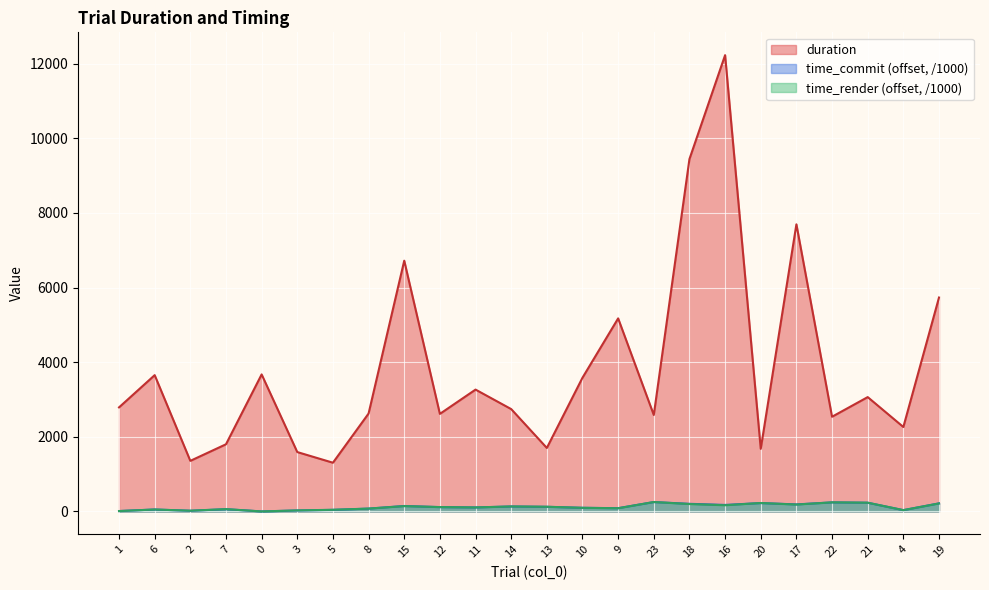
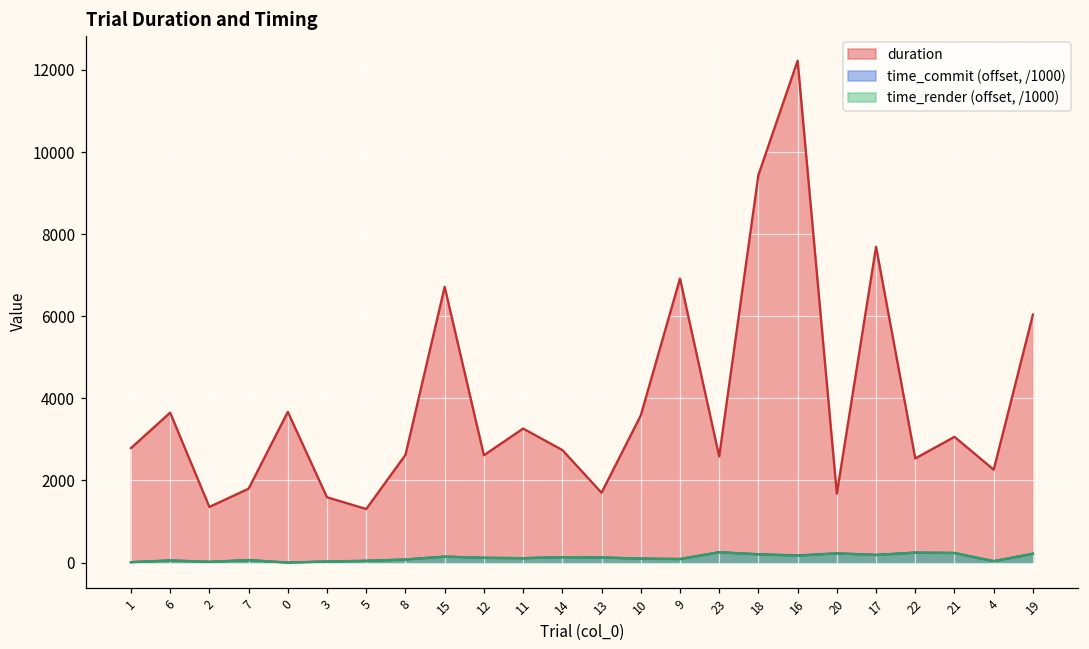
duration, 9: 5200 -> 6900
duration, 19: 5700 -> 6000
